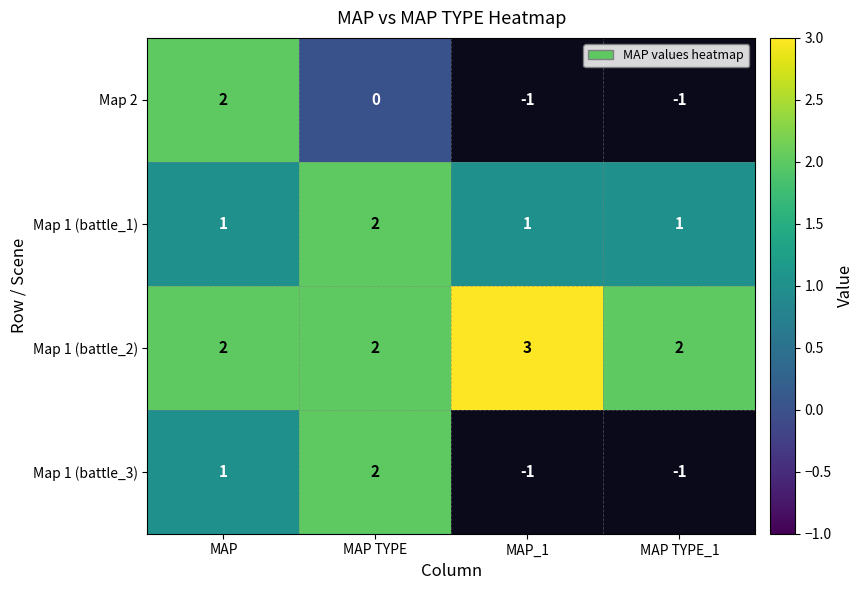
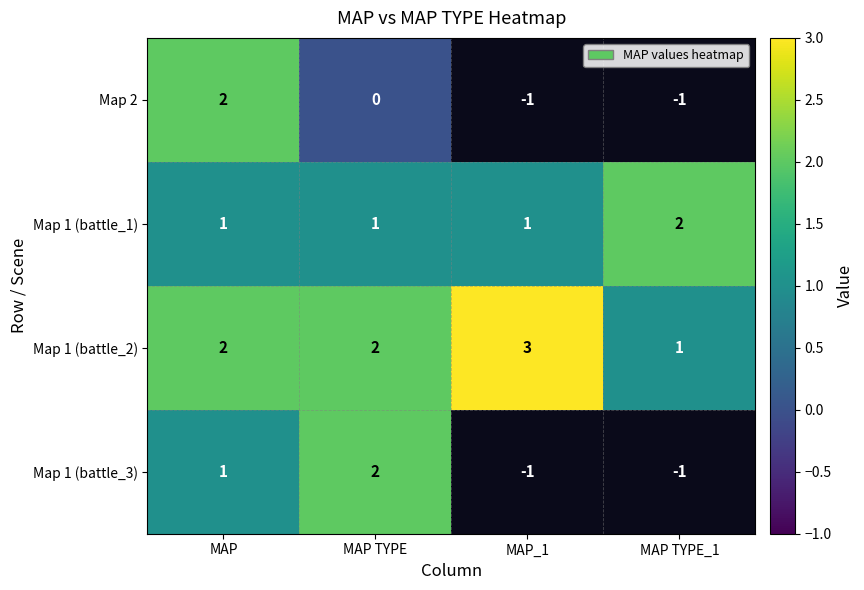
Map 1 (battle_1), MAP TYPE: 2 -> 1
Map 1 (battle_1), MAP TYPE_1: 1 -> 2
Map 1 (battle_2), MAP TYPE_1: 2 -> 1
